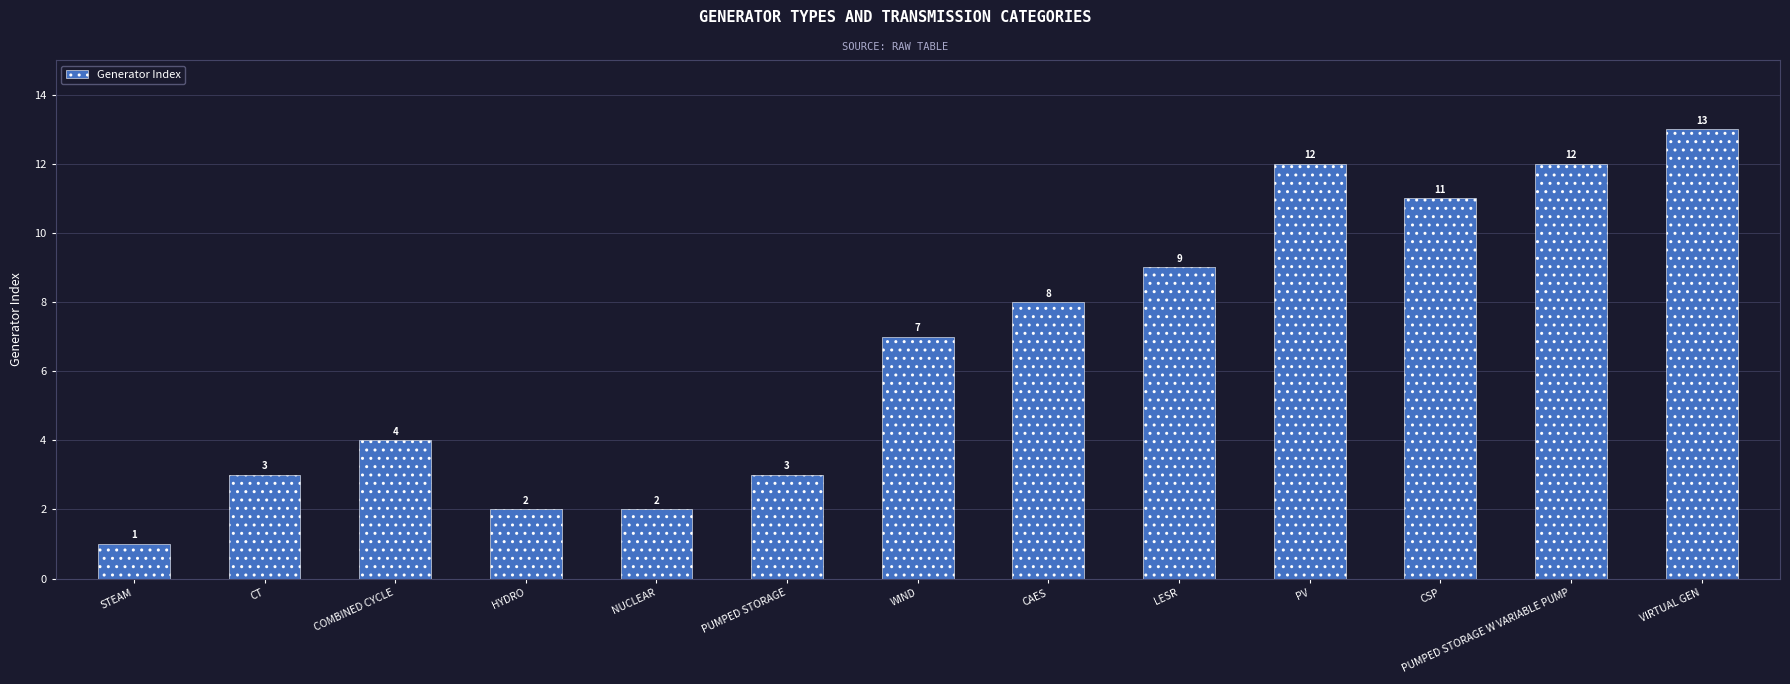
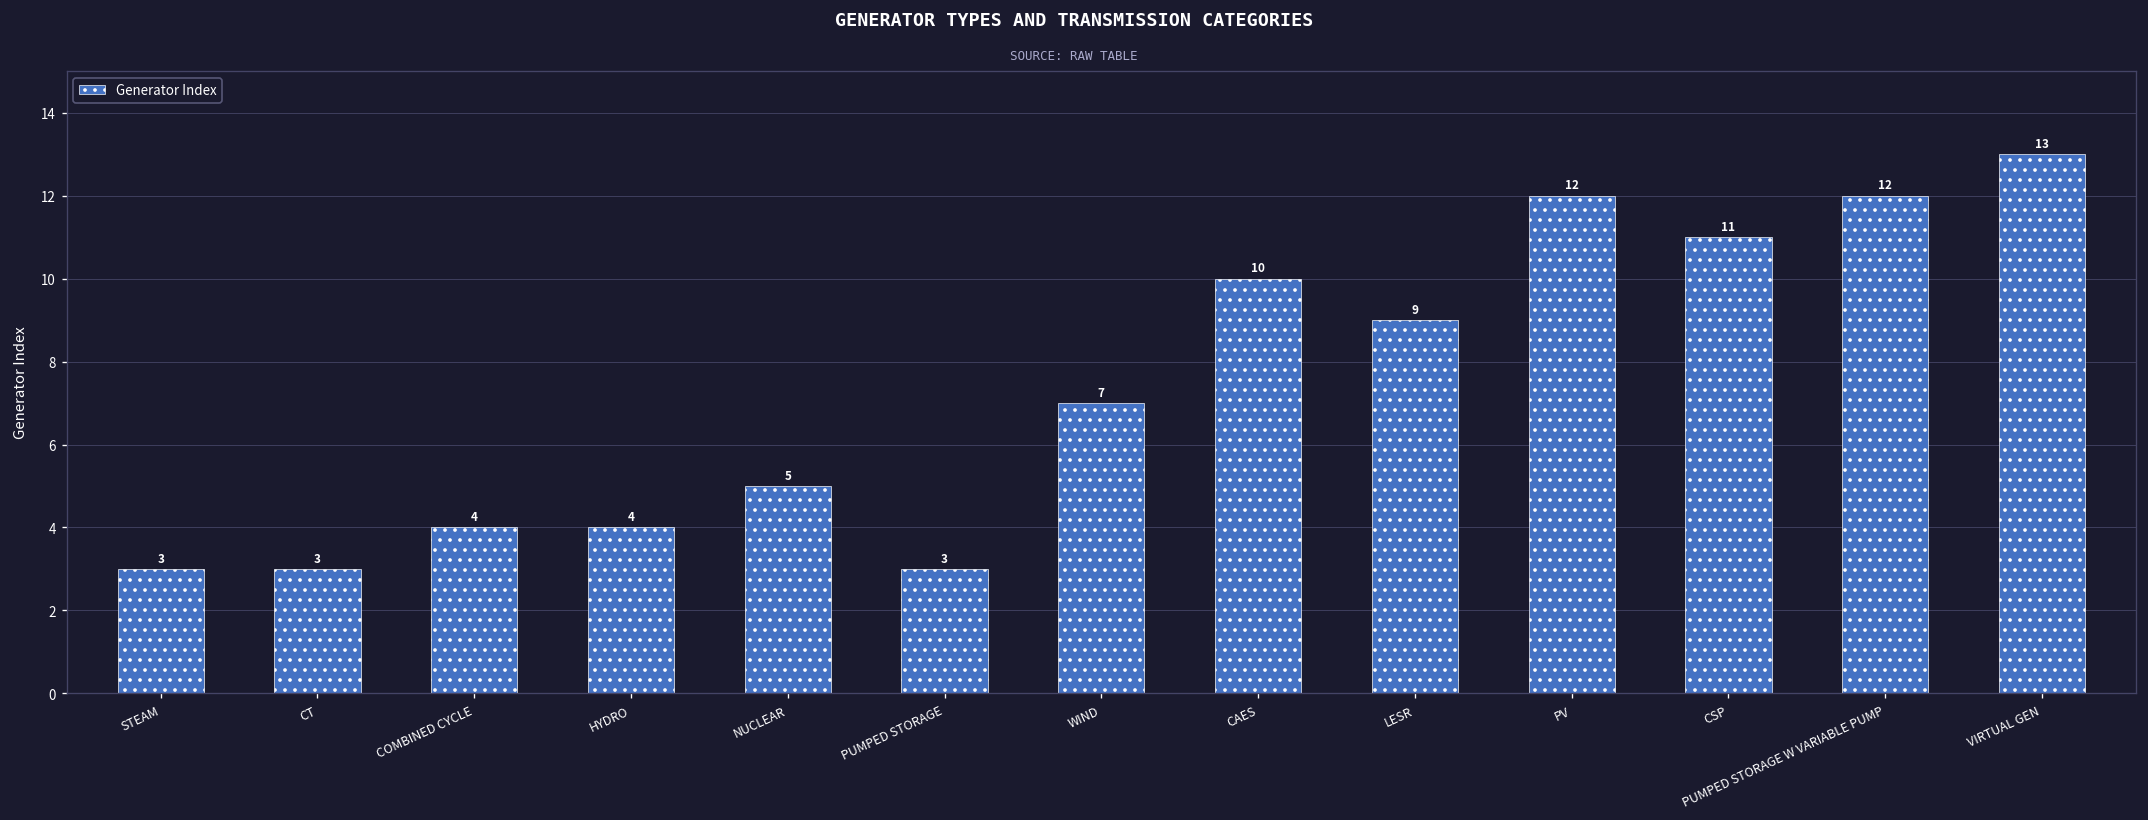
STEAM: 1 -> 3
HYDRO: 2 -> 4
NUCLEAR: 2 -> 5
CAES: 8 -> 10
